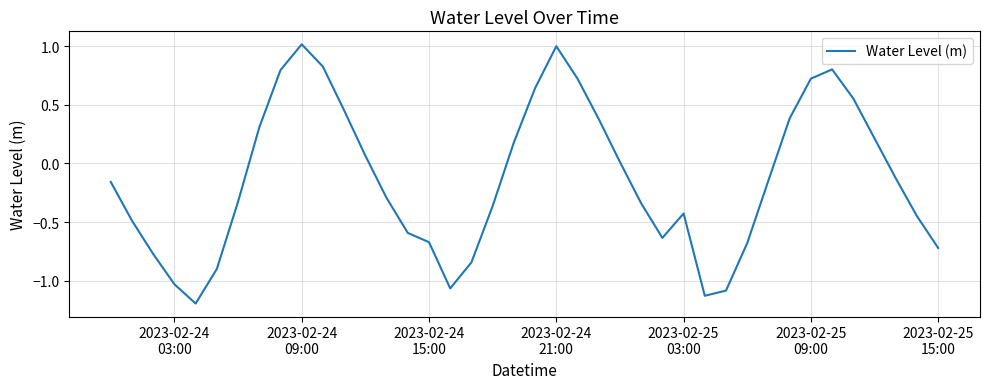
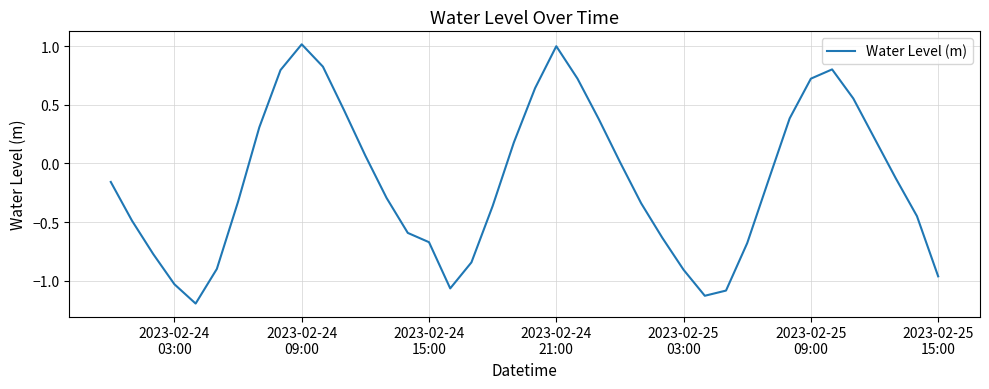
2023-02-25 03:00: -0.43 -> -0.91
2023-02-25 15:00: -0.72 -> -0.96
